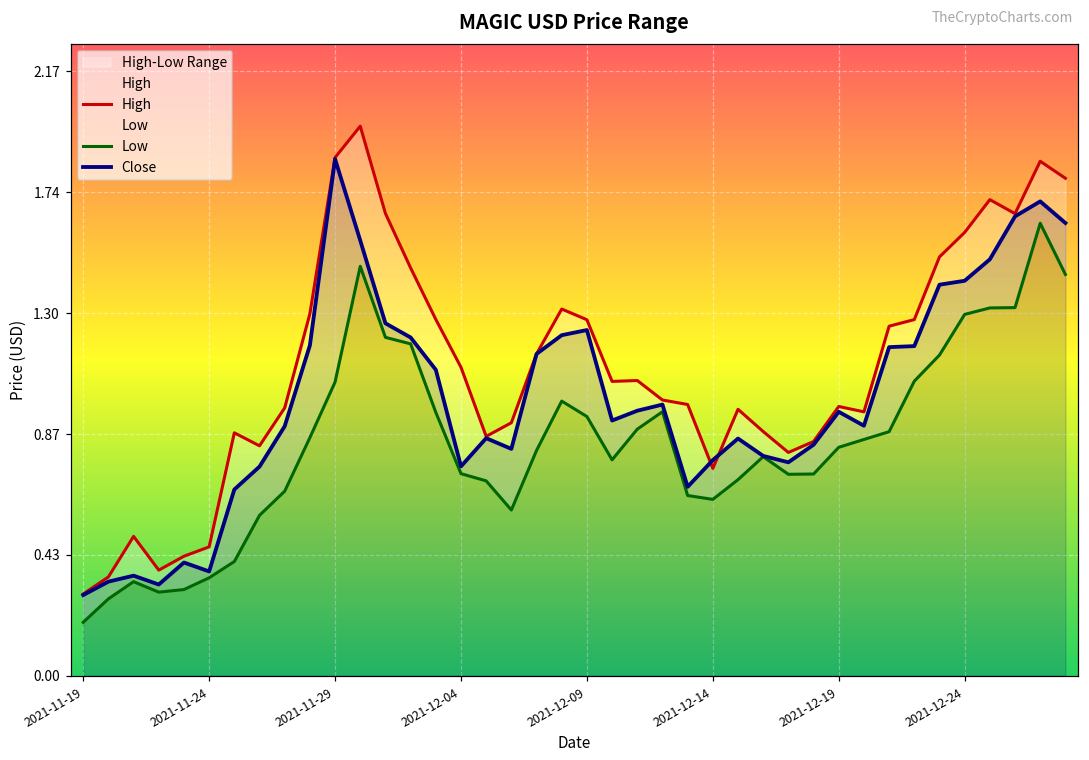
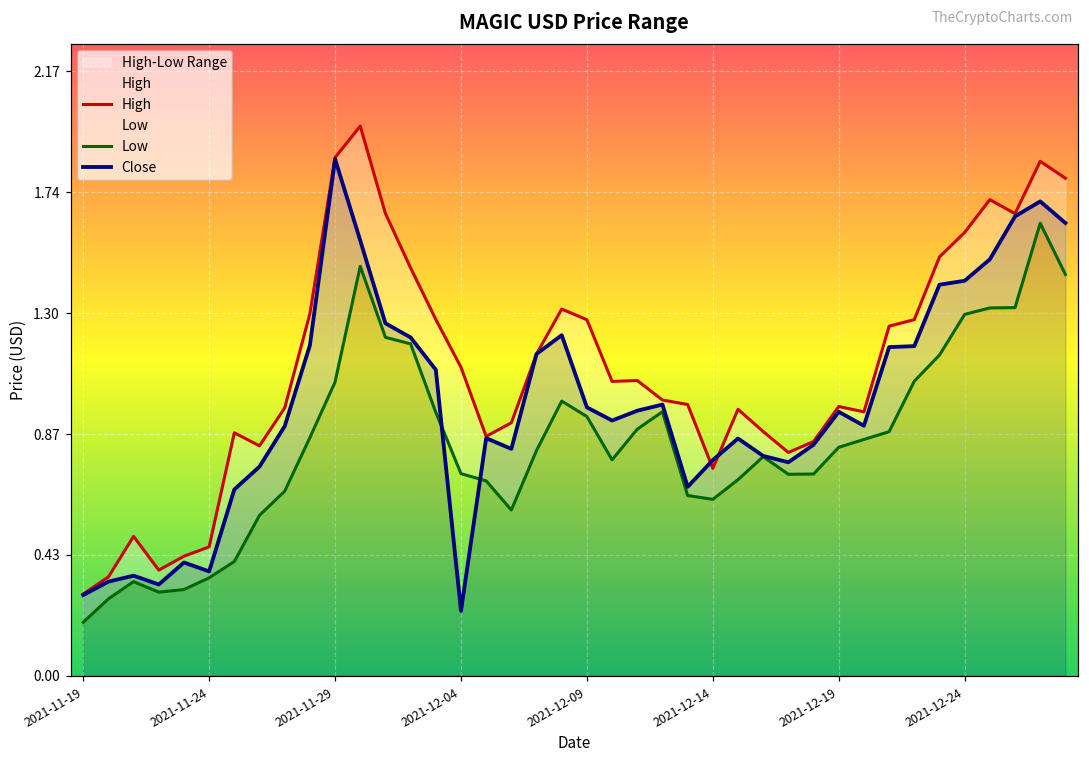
Close, 2021-12-04: 0.75 -> 0.23
Close, 2021-12-09: 1.24 -> 0.96
